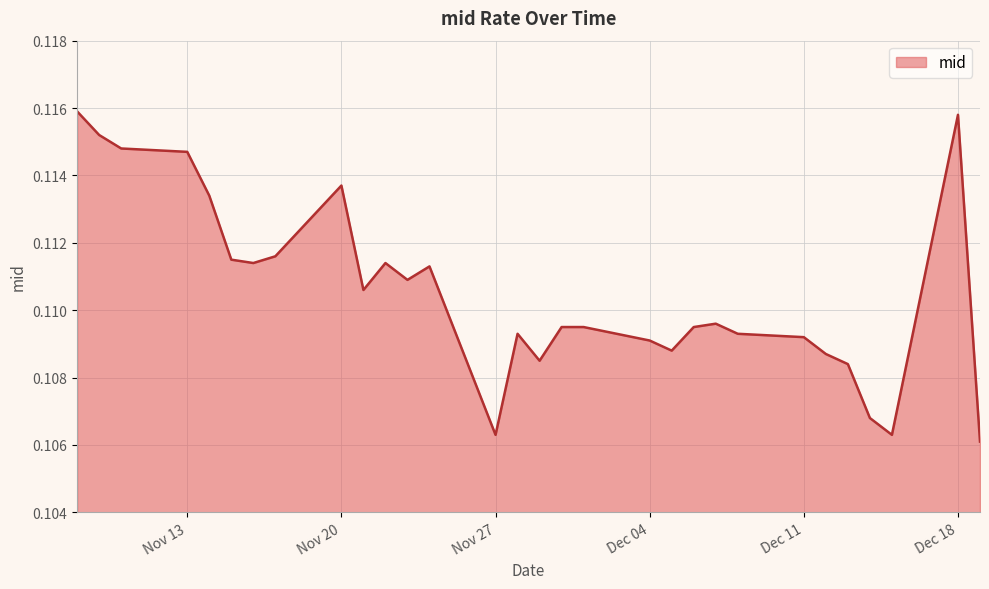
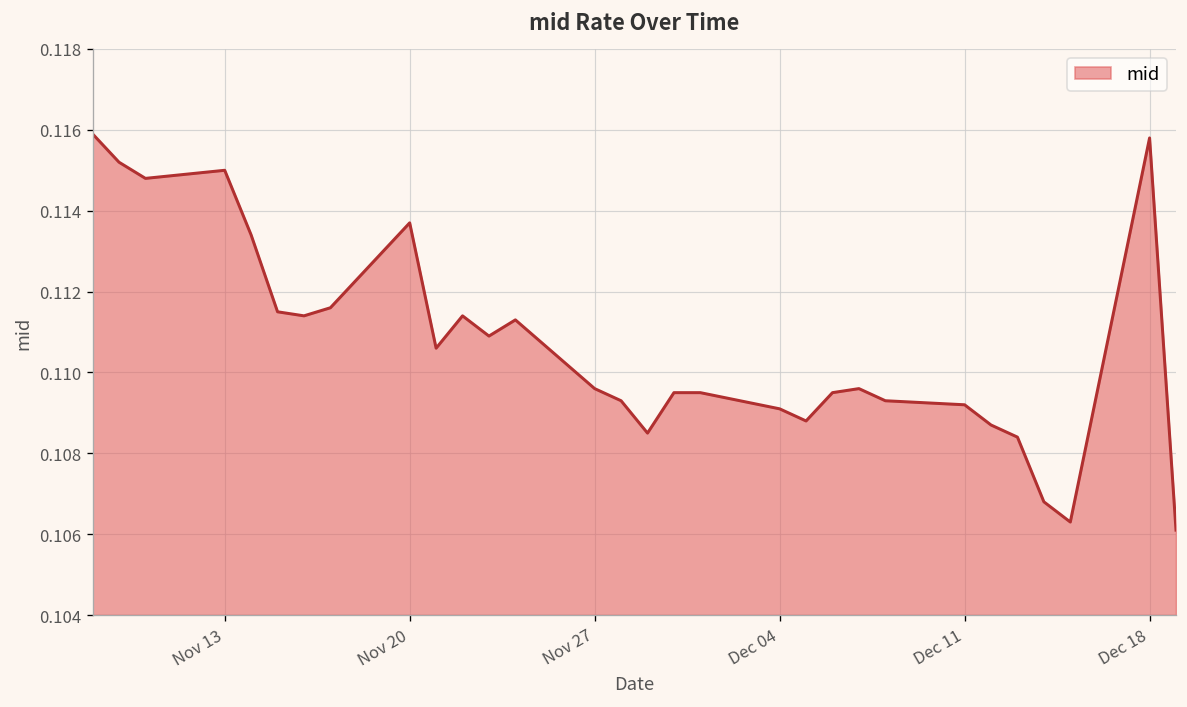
Nov 13: 0.1147 -> 0.1150
Nov 27: 0.1063 -> 0.1096
